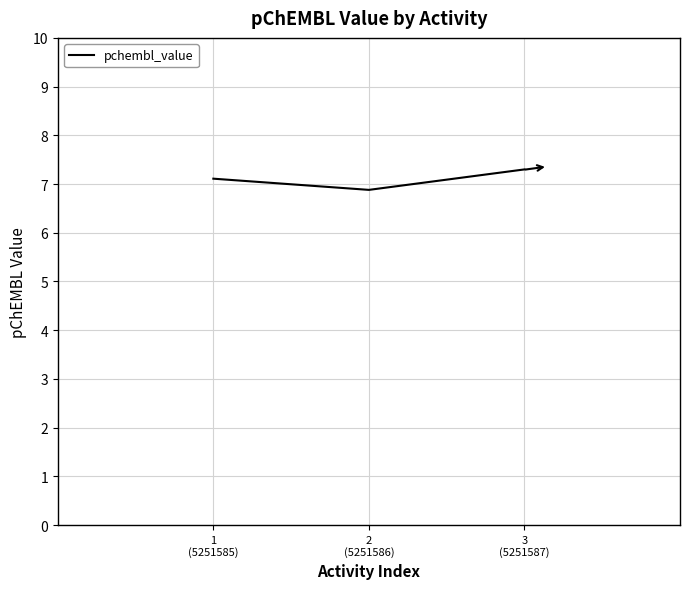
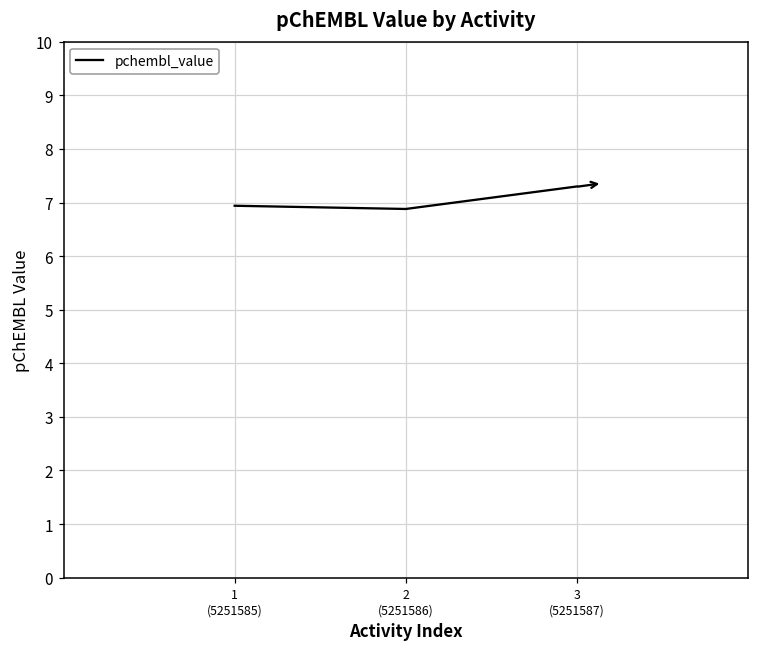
1 (5251585): 7.1 -> 6.9
